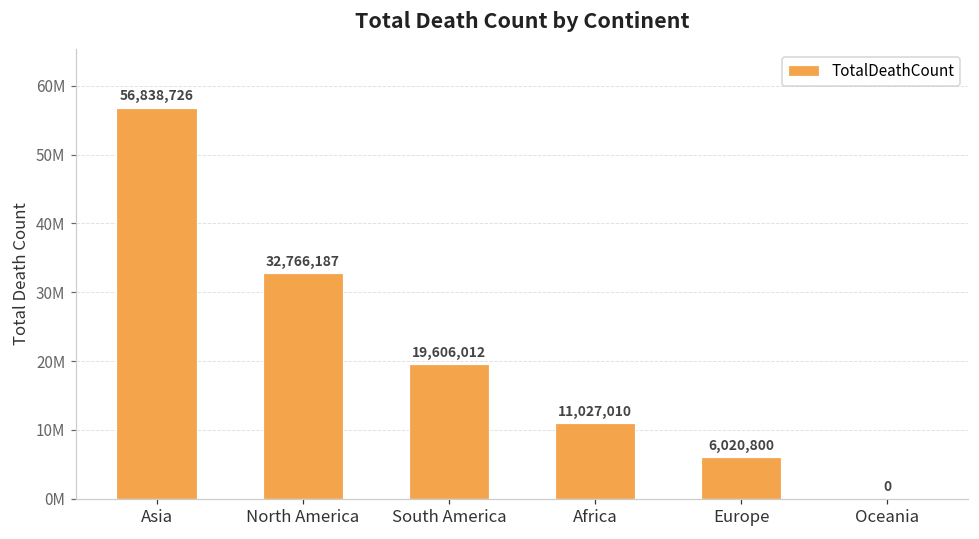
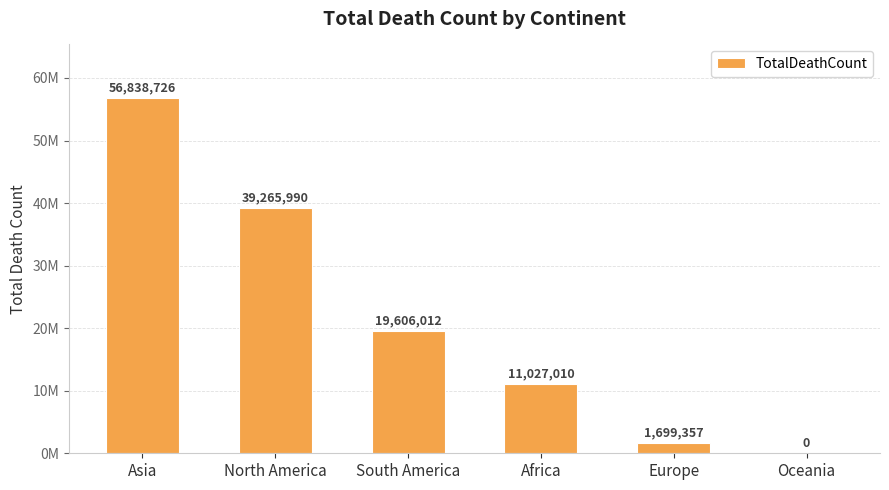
North America: 32,766,187 -> 39,265,990
Europe: 6,020,800 -> 1,699,357
